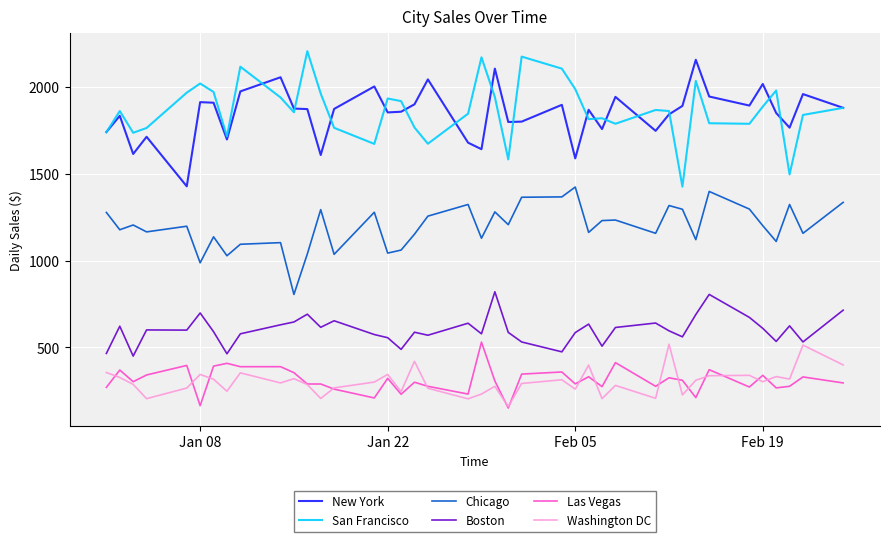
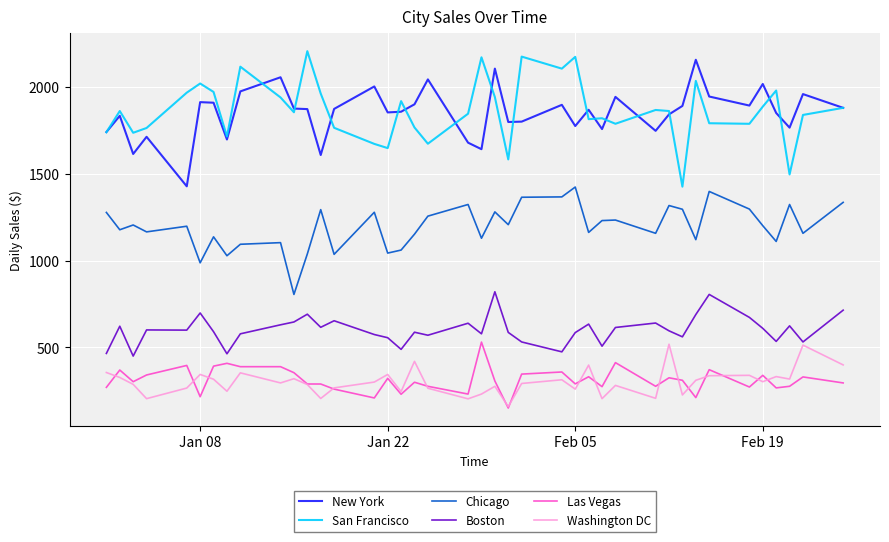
Las Vegas, Jan 08: 160 -> 220
San Francisco, Jan 22: 1930 -> 1650
New York, Feb 05: 1590 -> 1780
San Francisco, Feb 05: 1990 -> 2170
